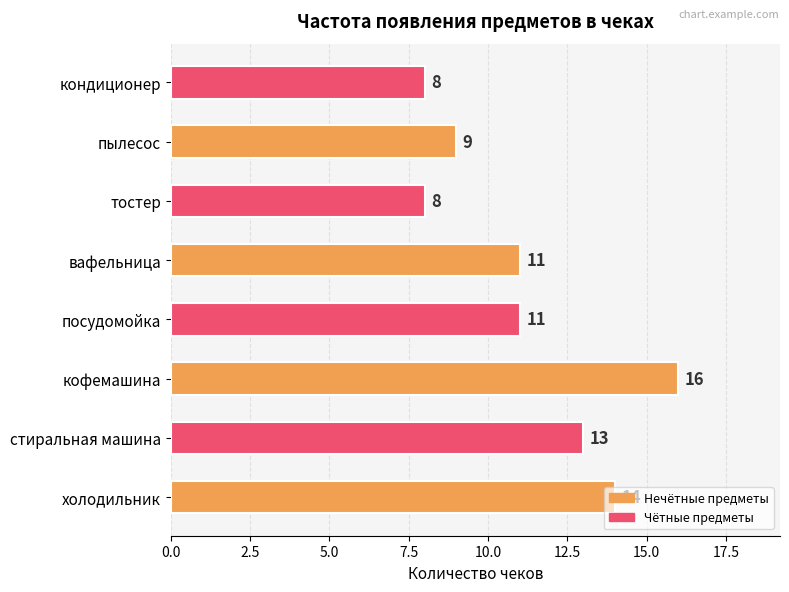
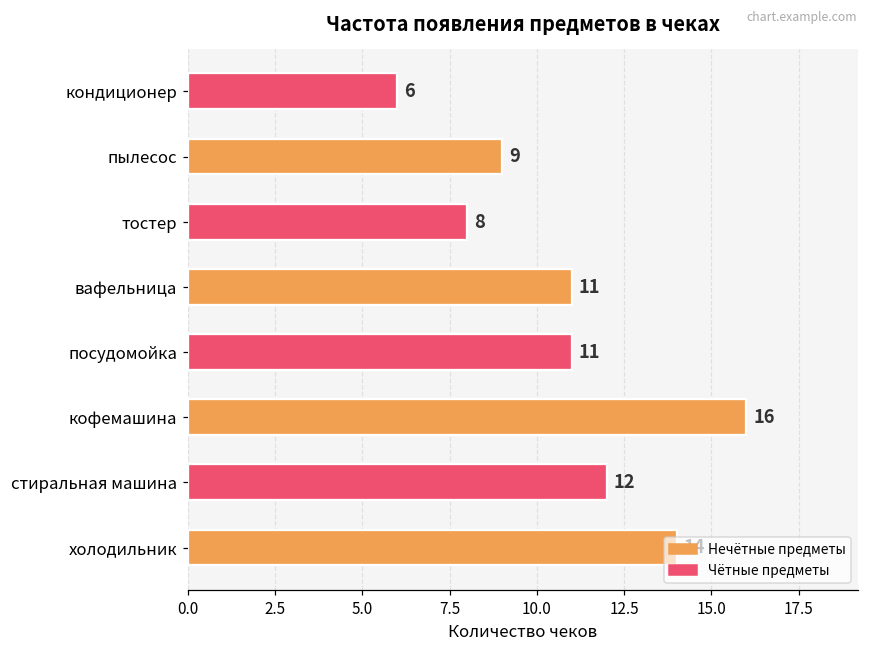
кондиционер: 8 -> 6
стиральная машина: 13 -> 12
